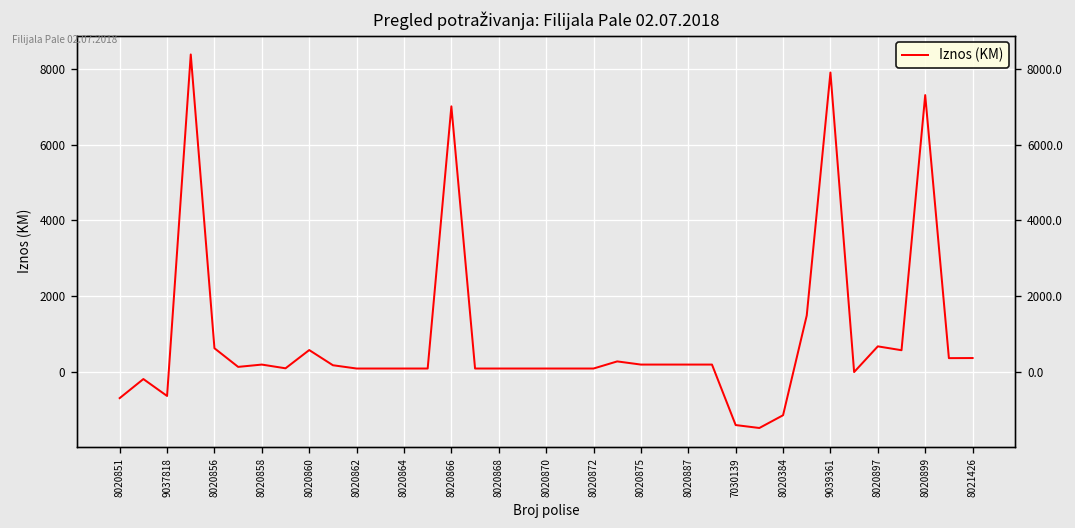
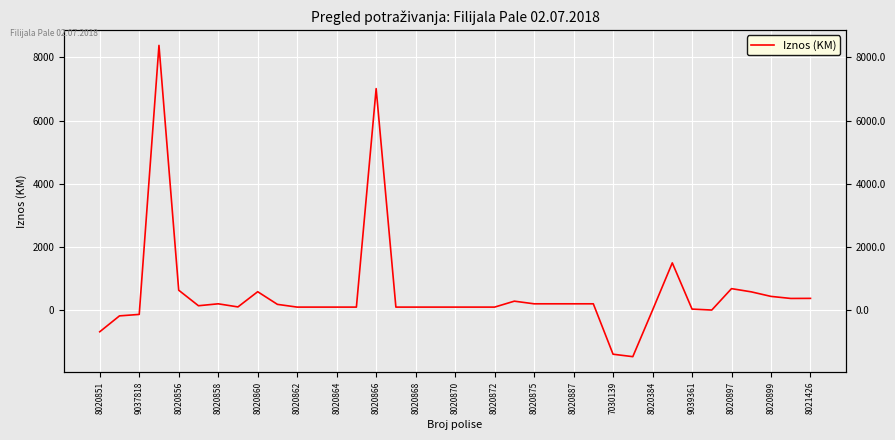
9037818: -600 -> -100
8020384: -1100 -> 0
9039361: 7900 -> 0
8020899: 7300 -> 400
